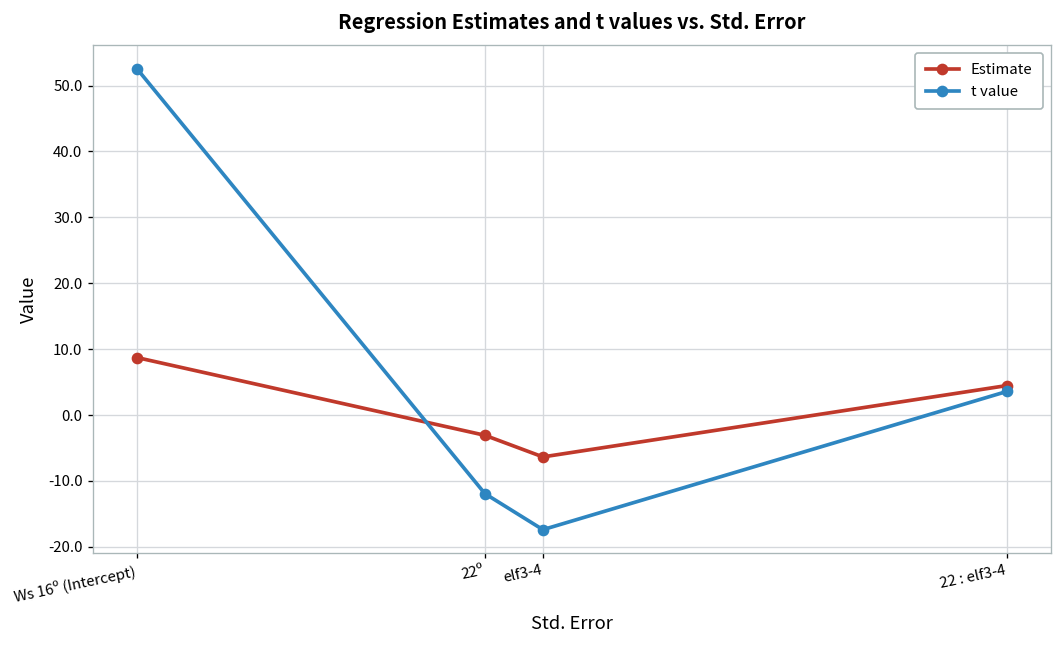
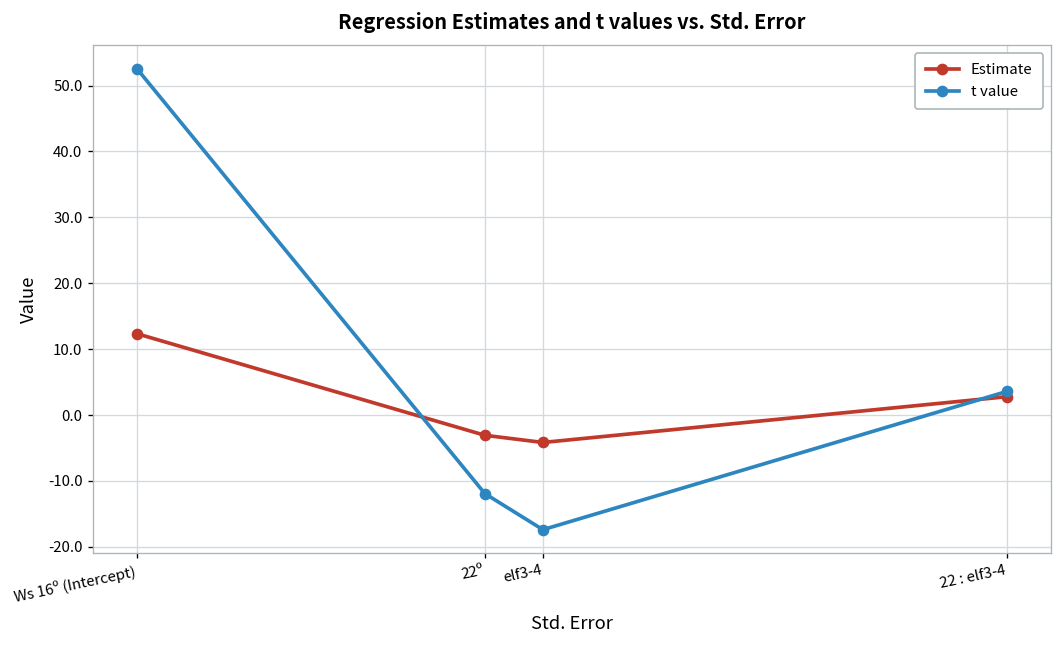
Estimate, Ws 16º (Intercept): 9 -> 12
Estimate, elf3-4: -6 -> -4
Estimate, 22 : elf3-4: 4 -> 3
